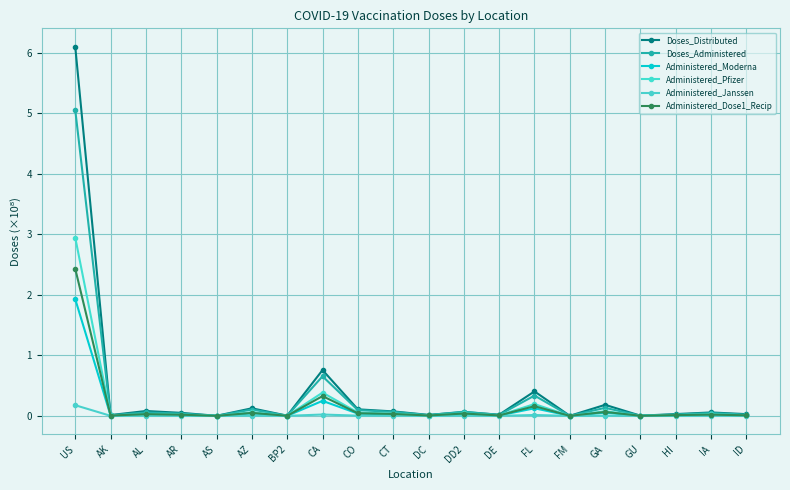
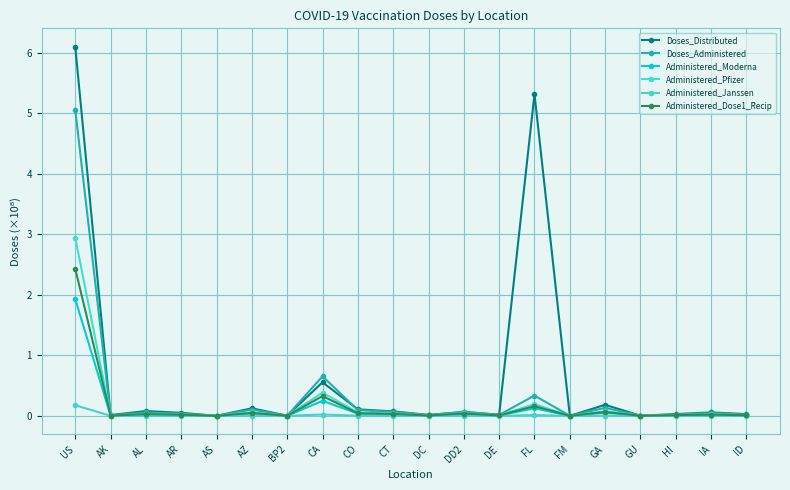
Doses_Distributed, CA: 0.8 -> 0.6
Doses_Distributed, FL: 0.4 -> 5.3
